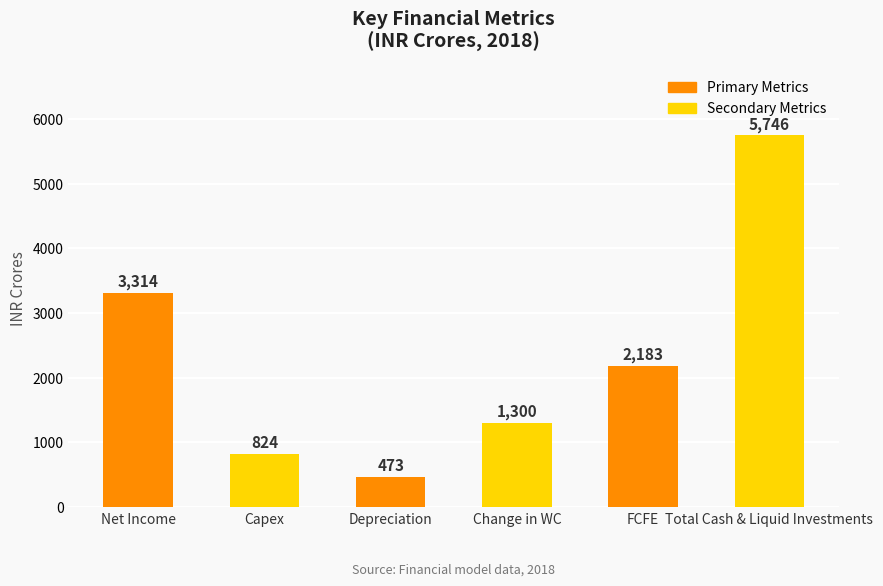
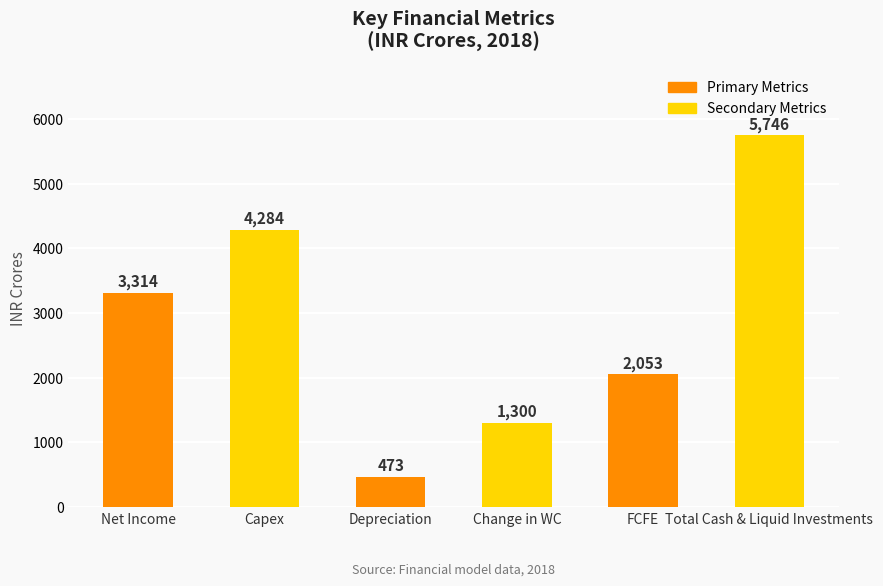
Capex: 824 -> 4,284
FCFE: 2,183 -> 2,053
